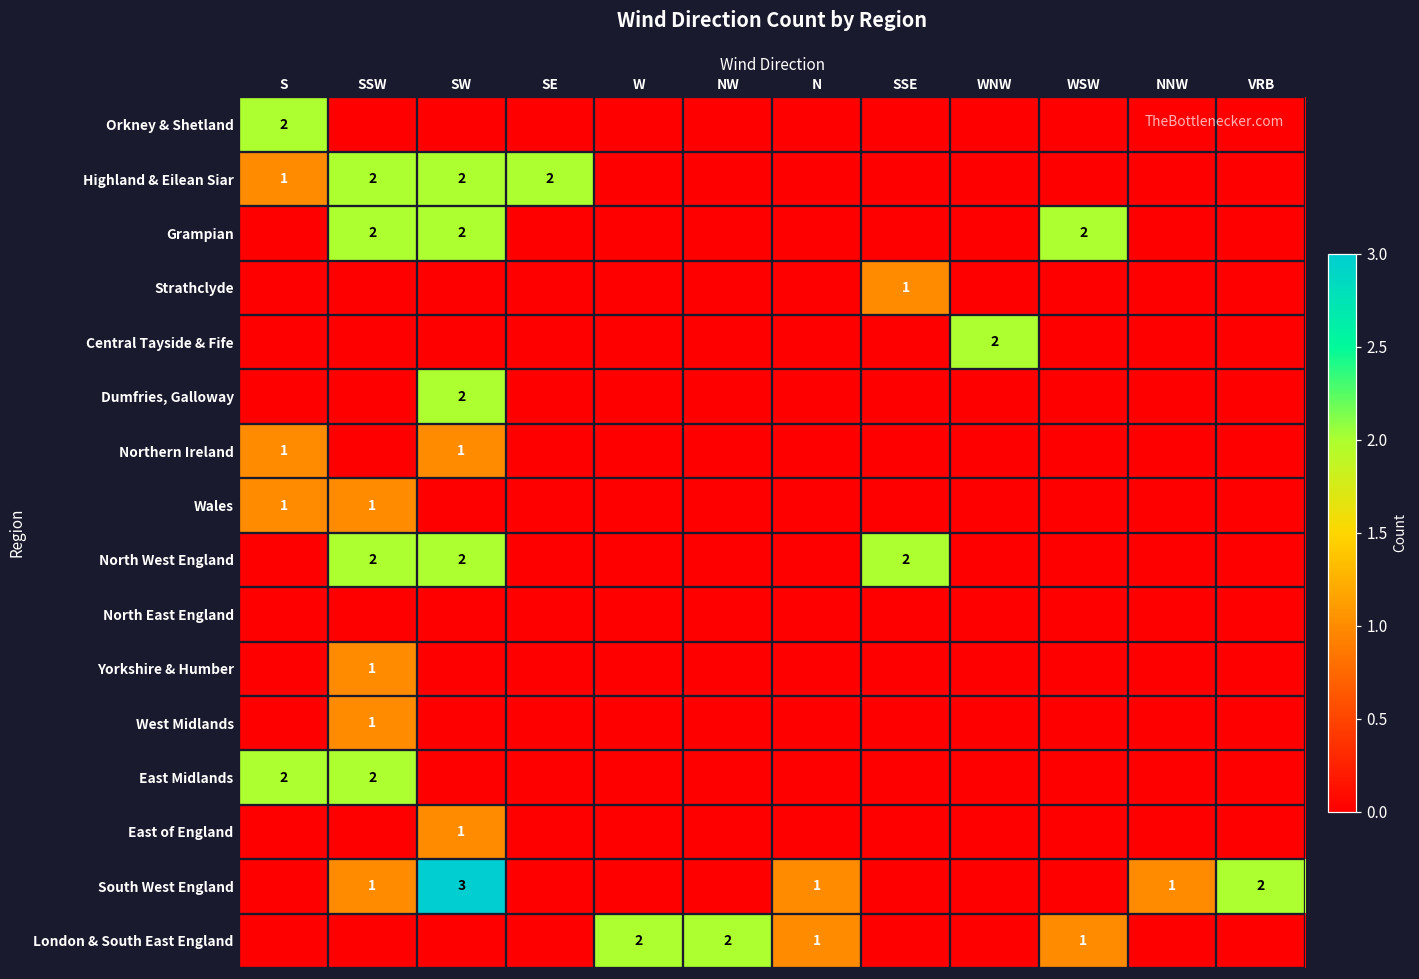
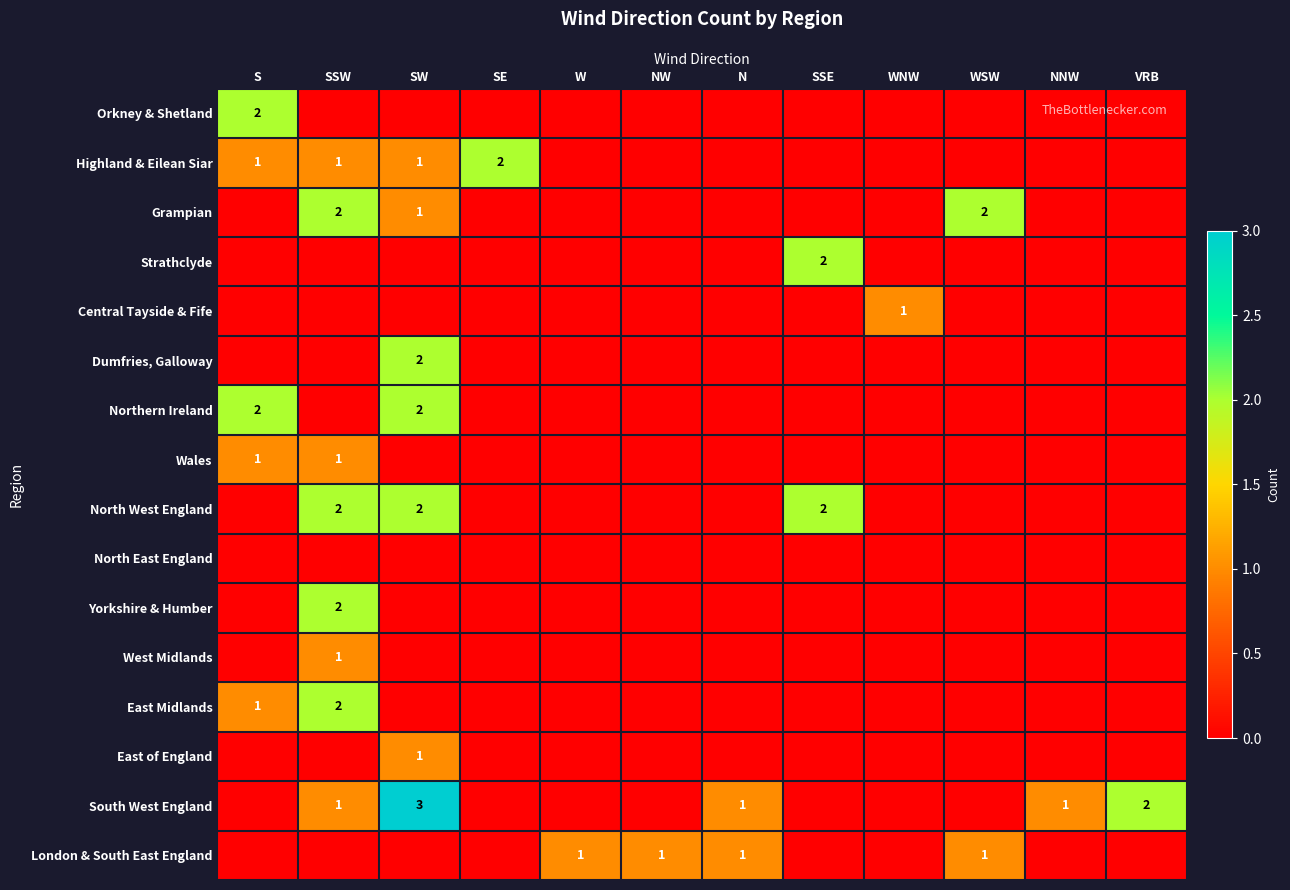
Highland & Eilean Siar, SSW: 2 -> 1
Highland & Eilean Siar, SW: 2 -> 1
Grampian, SW: 2 -> 1
Strathclyde, SSE: 1 -> 2
Central Tayside & Fife, WNW: 2 -> 1
Northern Ireland, S: 1 -> 2
Northern Ireland, SW: 1 -> 2
Yorkshire & Humber, SSW: 1 -> 2
East Midlands, S: 2 -> 1
London & South East England, W: 2 -> 1
London & South East England, NW: 2 -> 1
